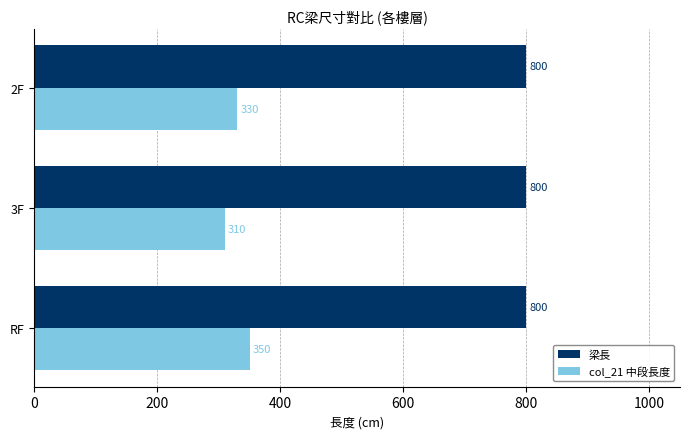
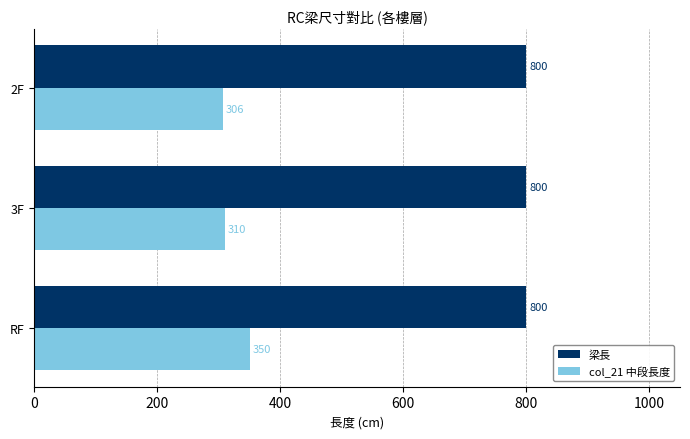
col_21 中段長度, 2F: 330 -> 306
